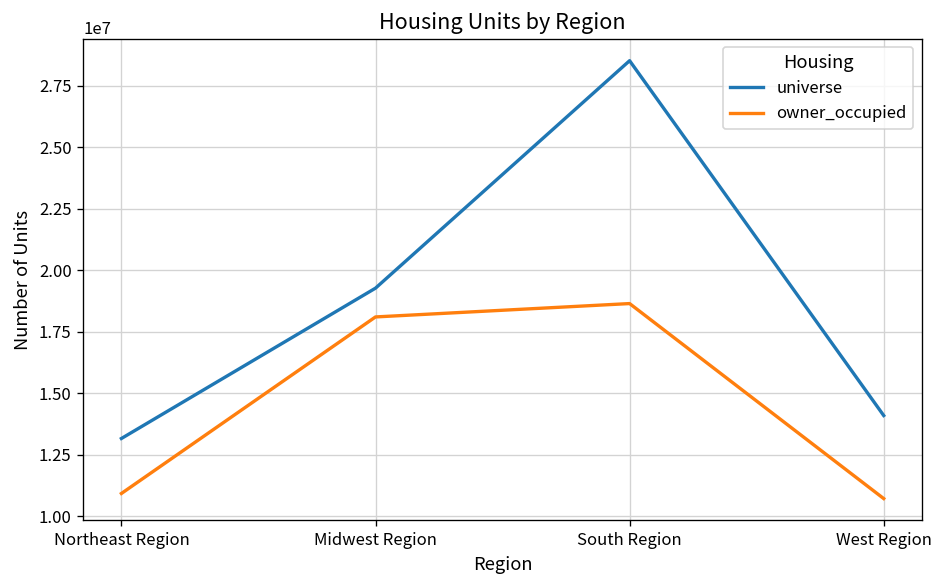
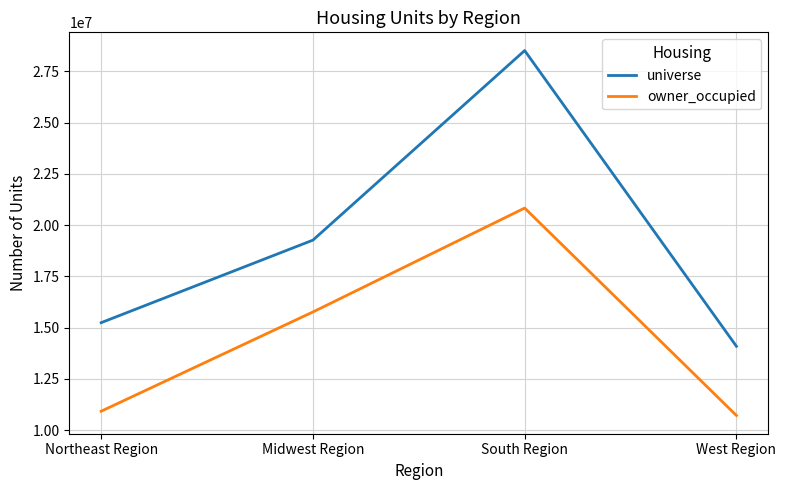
universe, Northeast Region: 13200000 -> 15200000
owner_occupied, Midwest Region: 18100000 -> 15800000
owner_occupied, South Region: 18600000 -> 20800000
